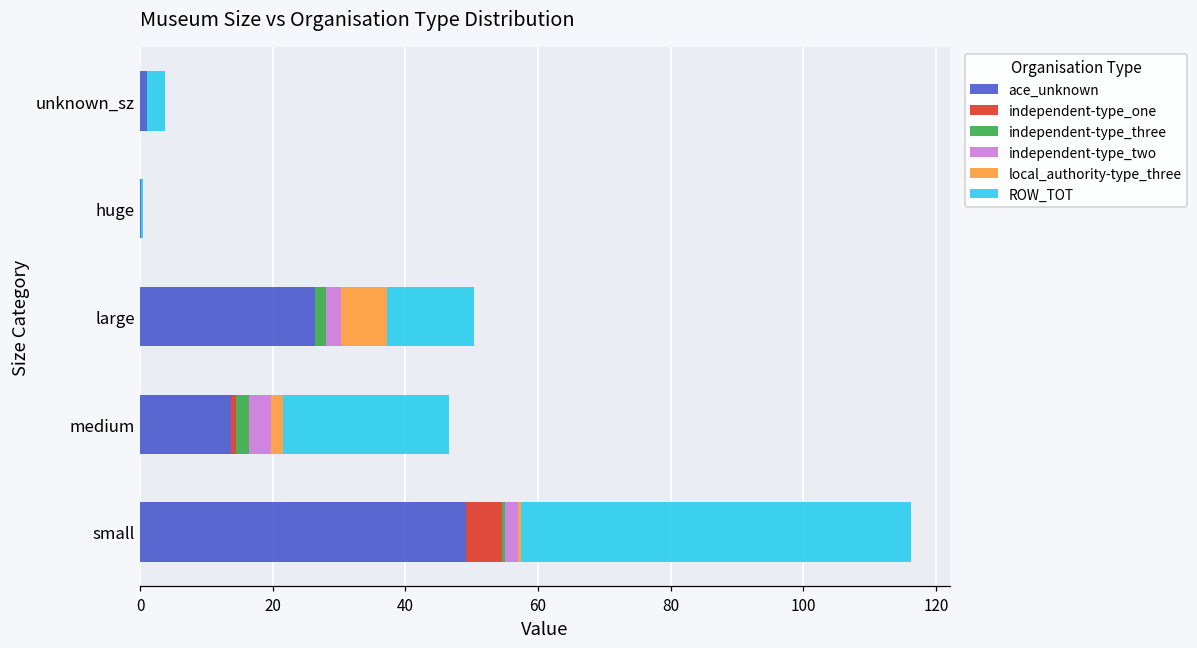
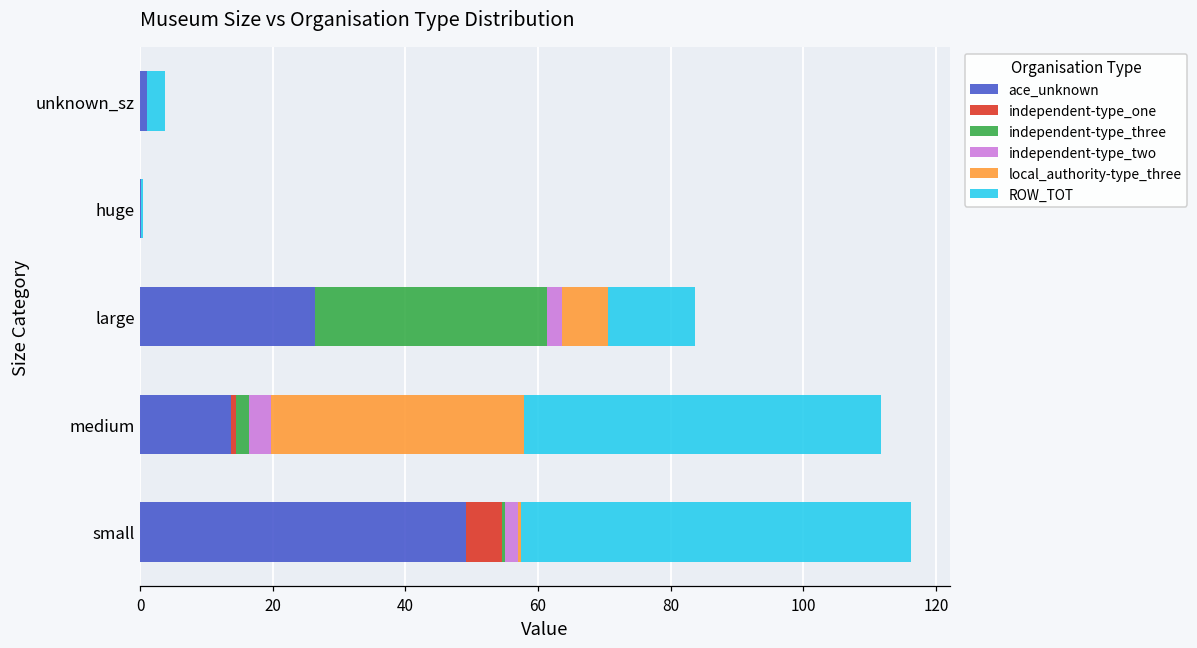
independent-type_three, large: 2 -> 35
local_authority-type_three, medium: 2 -> 38
ROW_TOT, medium: 25 -> 54
